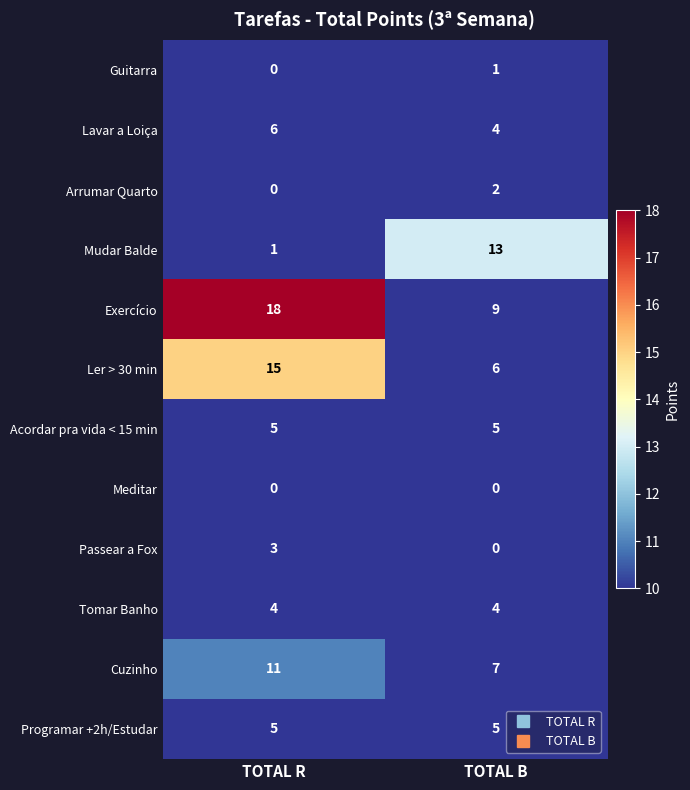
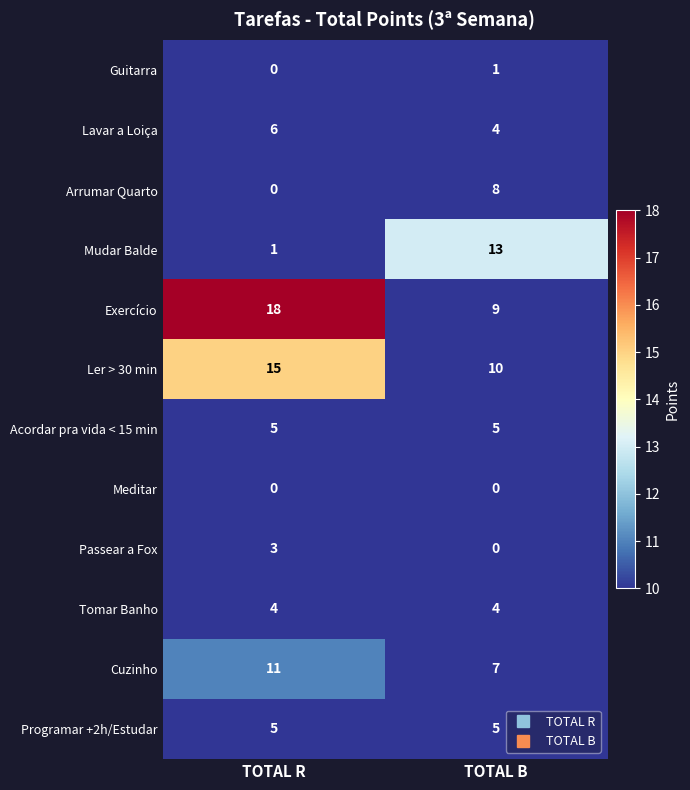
Arrumar Quarto, TOTAL B: 2 -> 8
Ler > 30 min, TOTAL B: 6 -> 10
